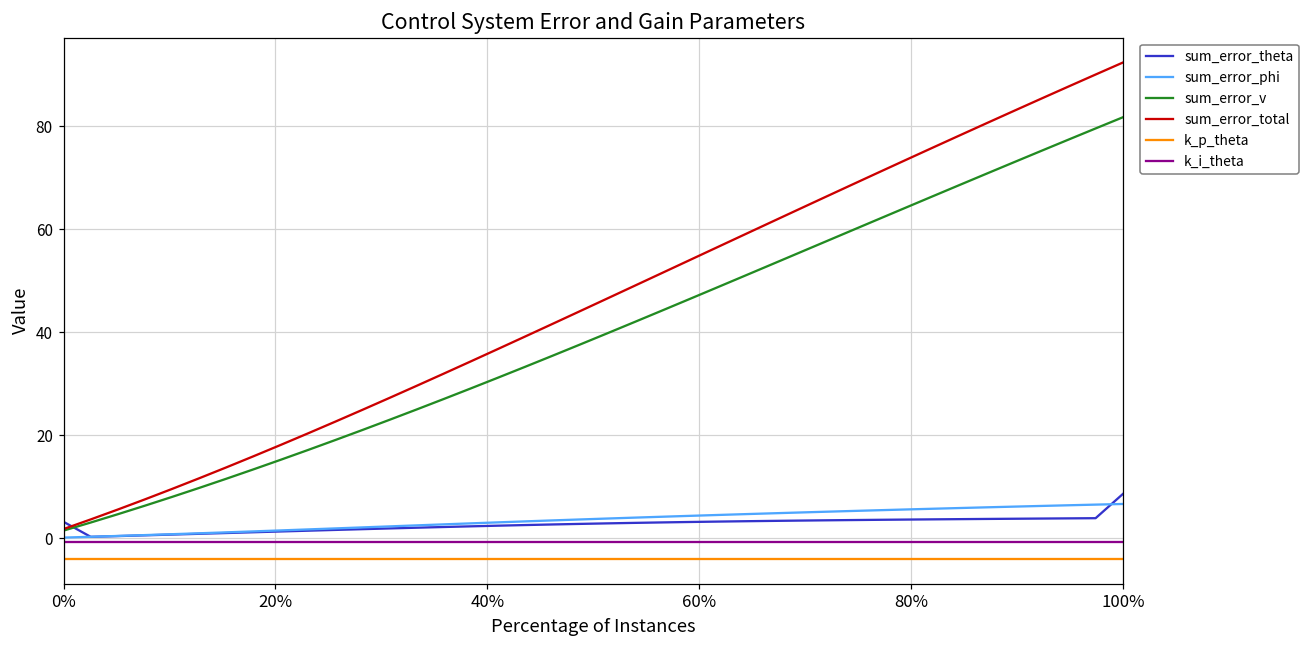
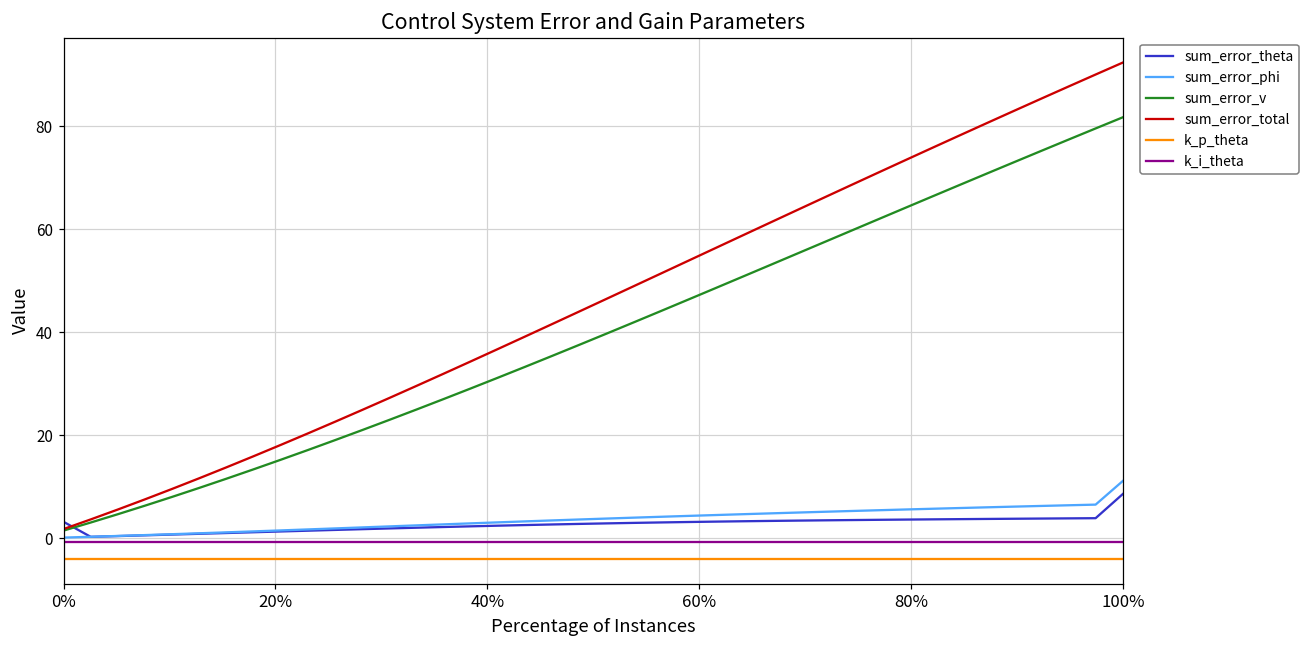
sum_error_phi, 100%: 7 -> 11
